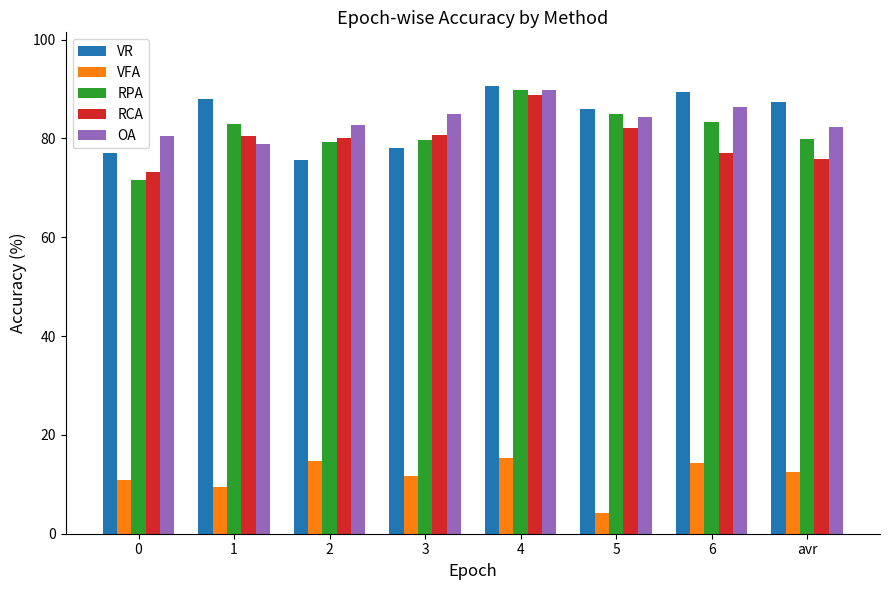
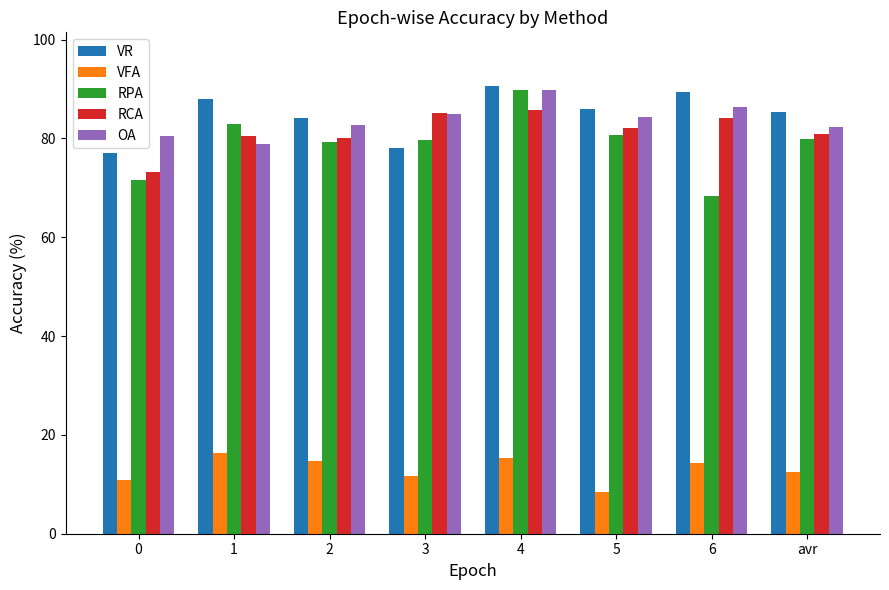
VFA, 1: 9 -> 16
VR, 2: 76 -> 84
RCA, 3: 81 -> 85
RCA, 4: 89 -> 86
VFA, 5: 4 -> 8
RPA, 5: 85 -> 81
RPA, 6: 83 -> 68
RCA, 6: 77 -> 84
VR, avr: 87 -> 85
RCA, avr: 76 -> 81
